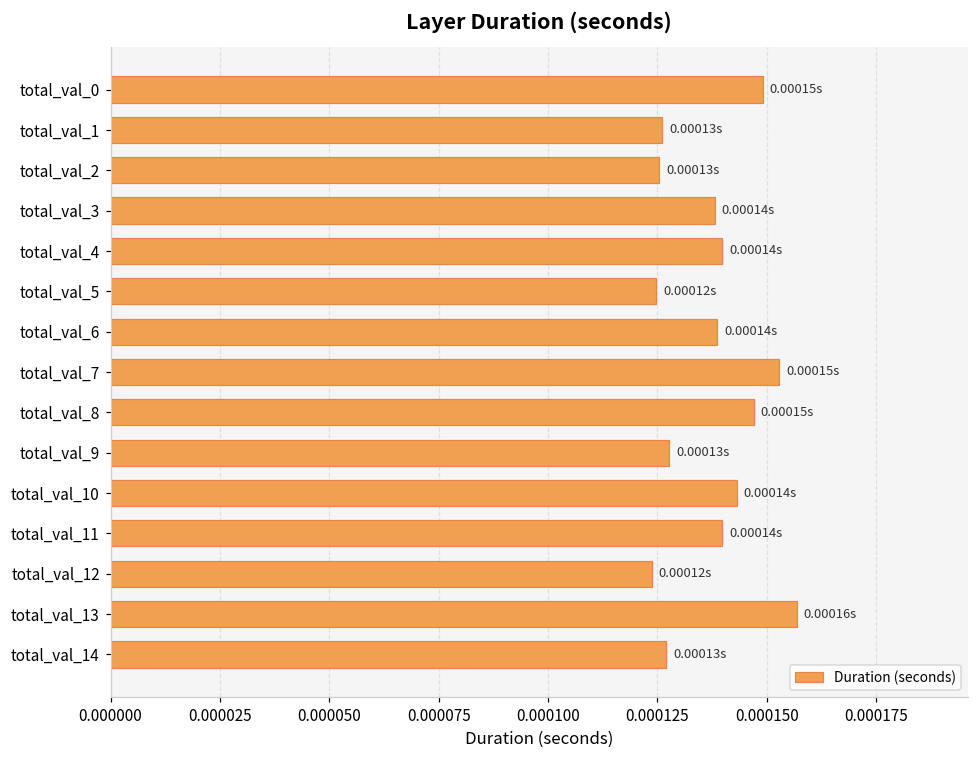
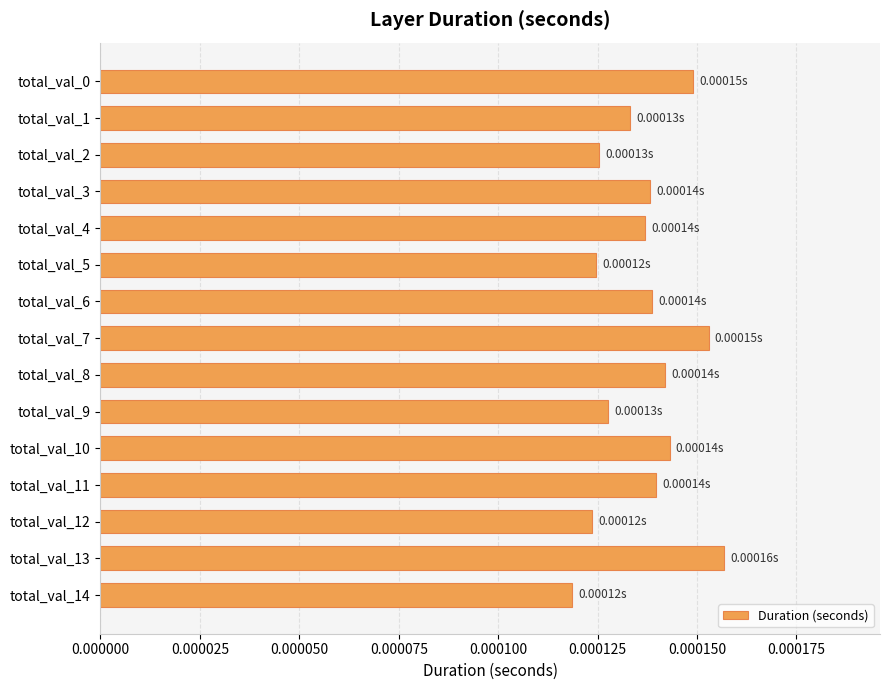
total_val_1: 0.000126 -> 0.000133
total_val_4: 0.000140 -> 0.000137
total_val_8: 0.00015s -> 0.00014s
total_val_14: 0.00013s -> 0.00012s
